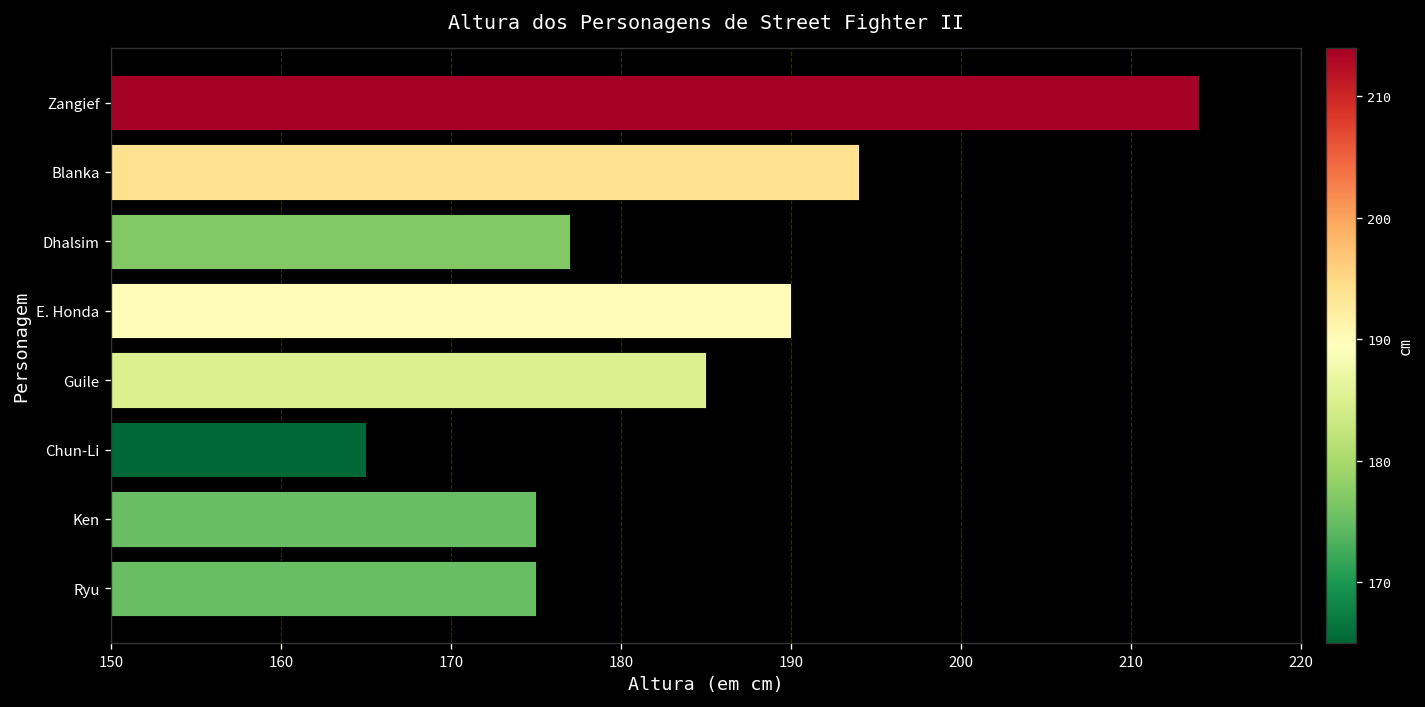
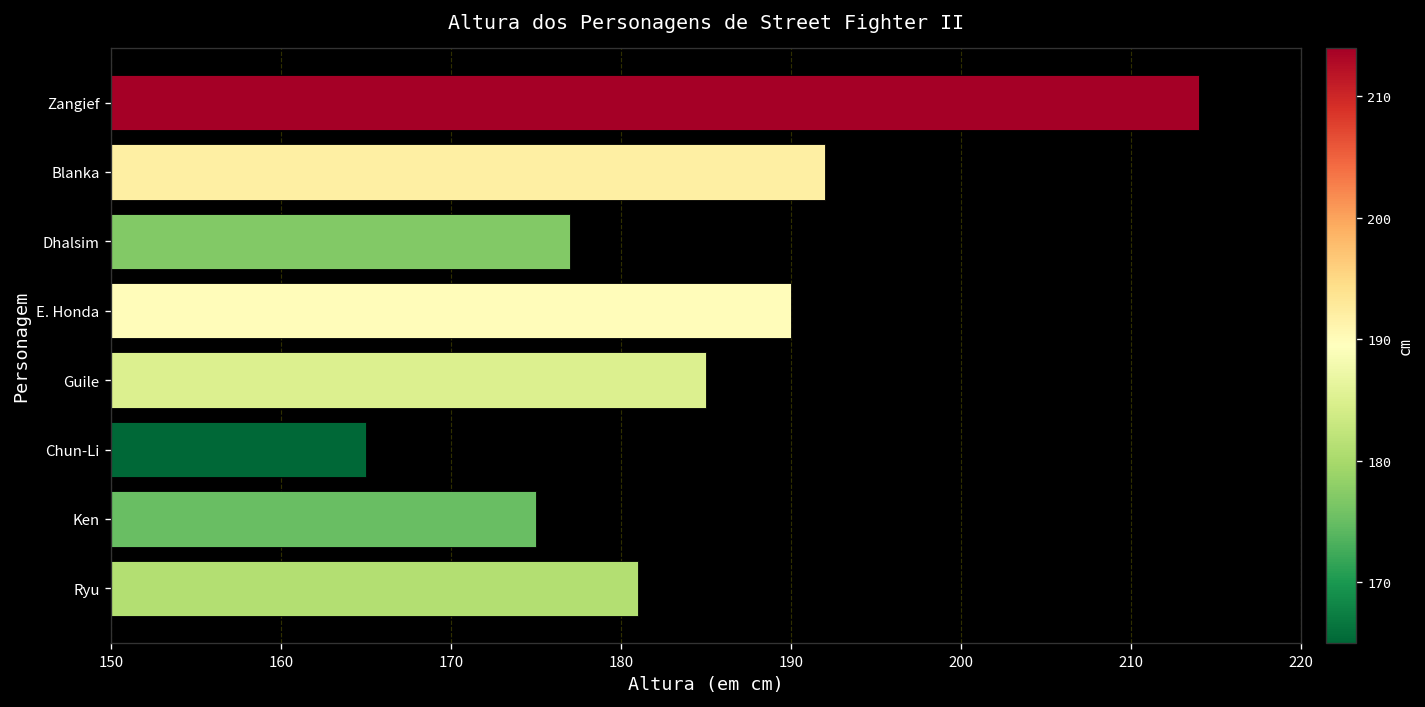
Blanka: 194 -> 192
Ryu: 175 -> 181
